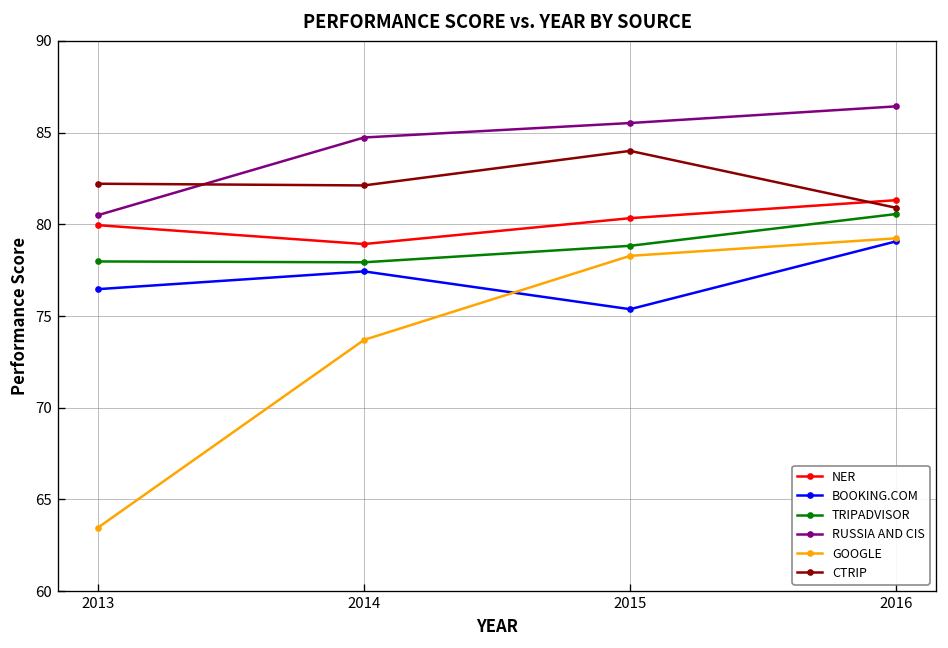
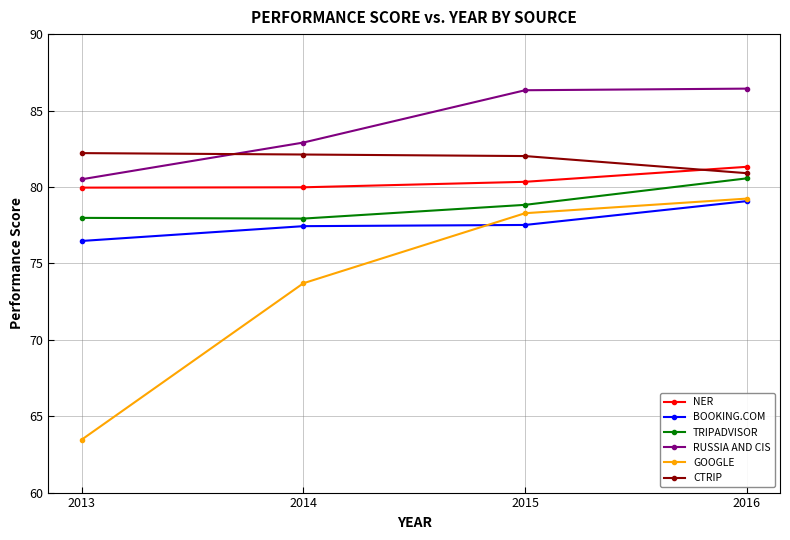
NER, 2014: 78.9 -> 80.0
RUSSIA AND CIS, 2014: 84.7 -> 82.9
BOOKING.COM, 2015: 75.4 -> 77.5
RUSSIA AND CIS, 2015: 85.5 -> 86.3
CTRIP, 2015: 84.0 -> 82.0
